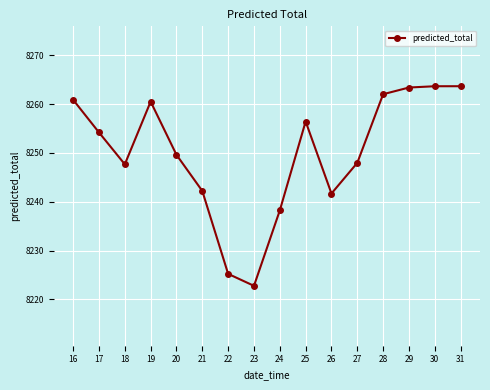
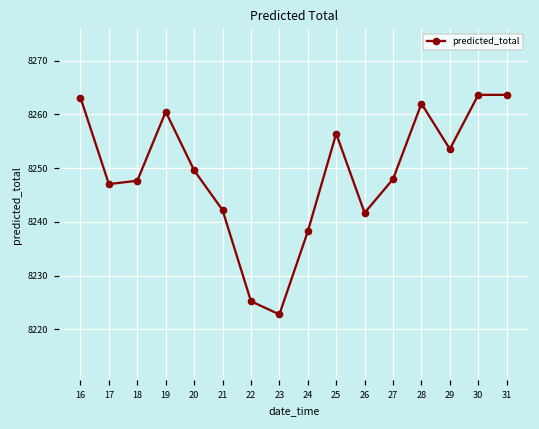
16: 8261 -> 8263
17: 8254 -> 8247
29: 8263 -> 8254
